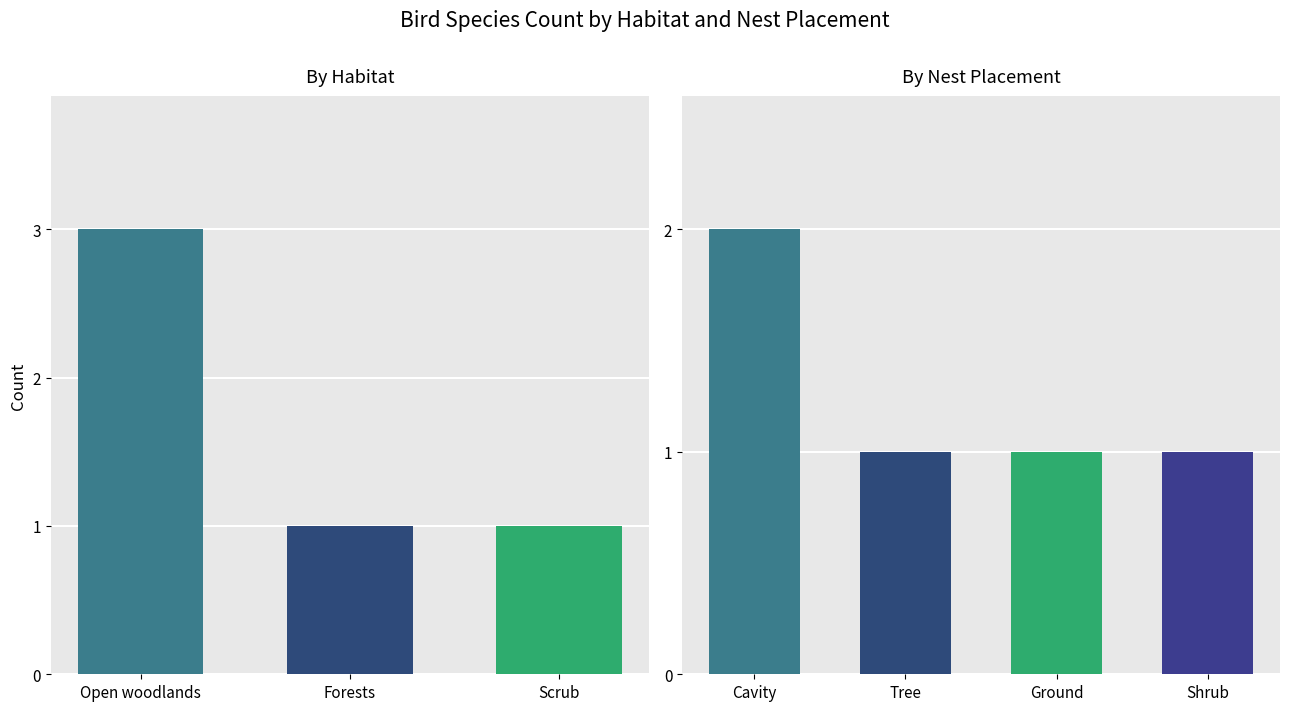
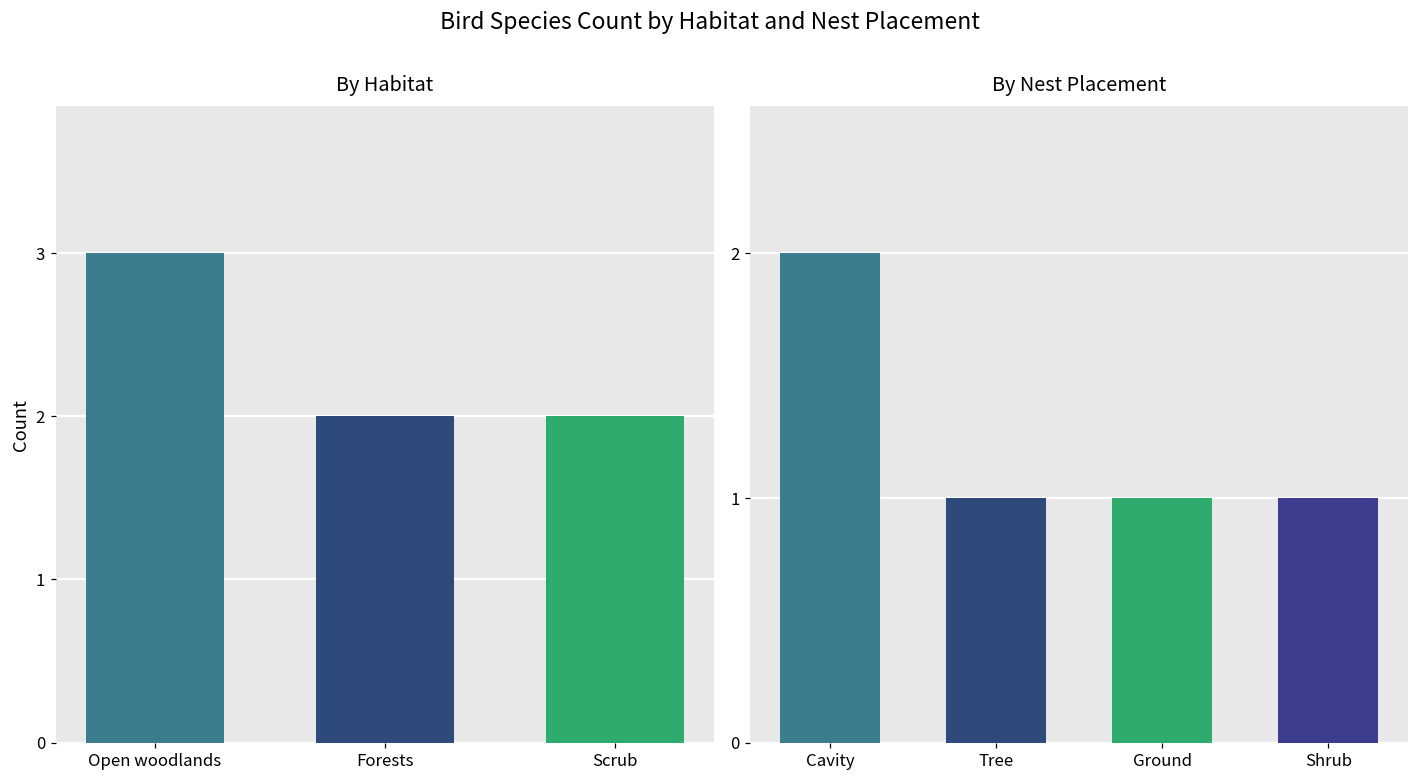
By Habitat, Forests: 1 -> 2
By Habitat, Scrub: 1 -> 2
